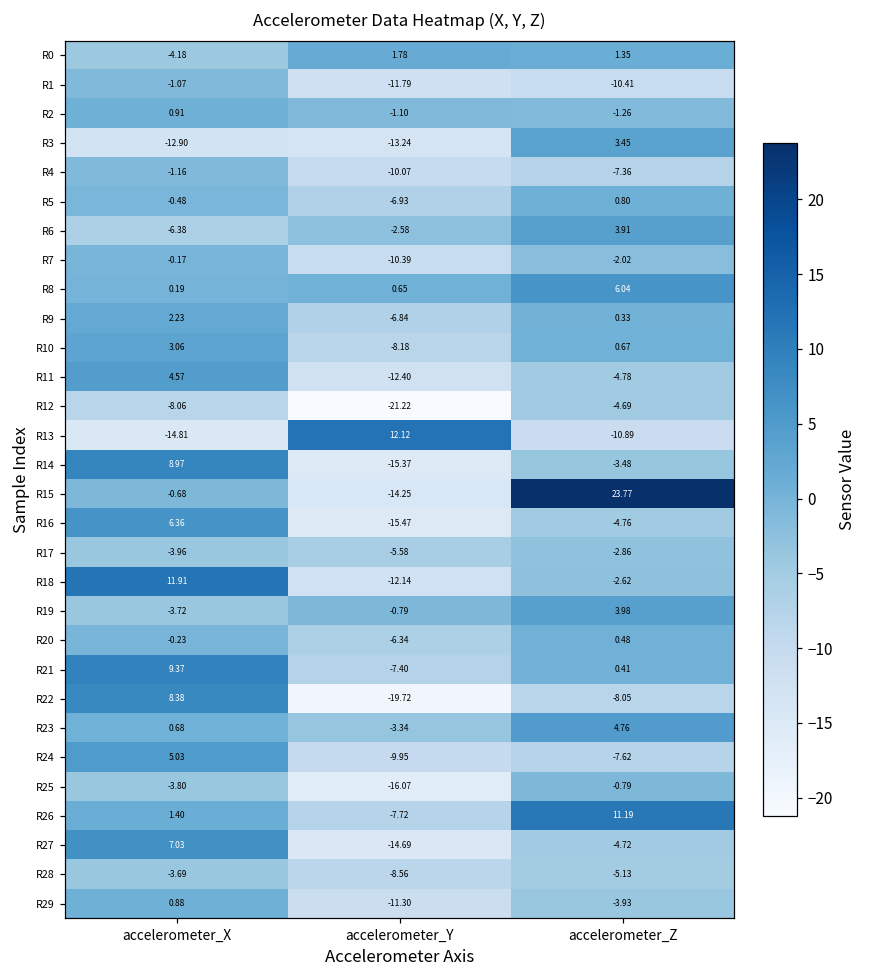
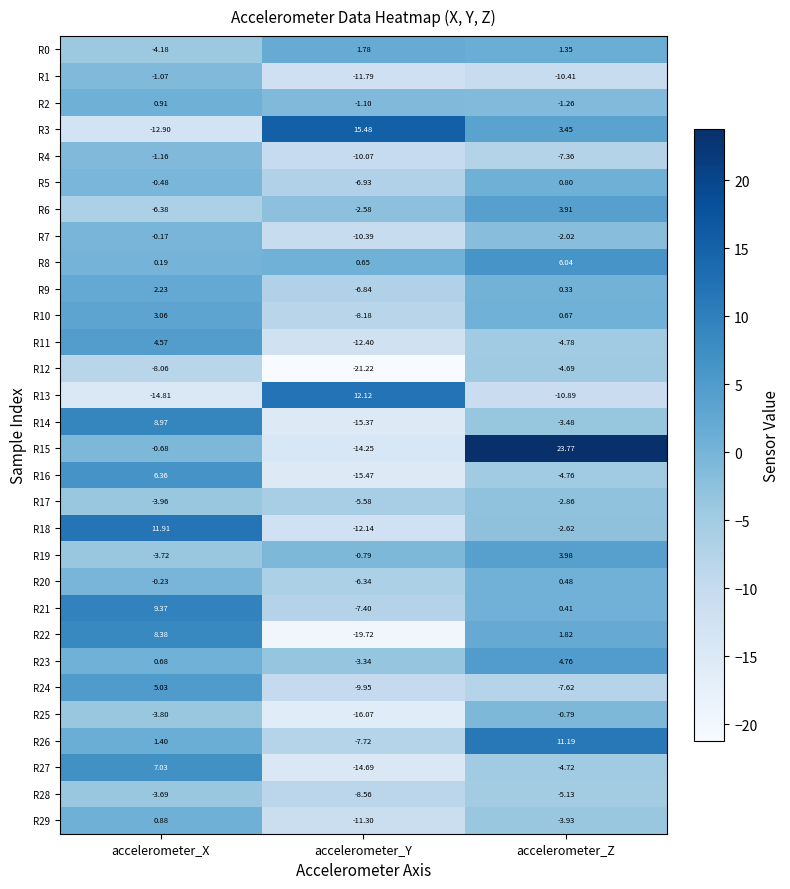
R3, accelerometer_Y: -13.24 -> 15.48
R22, accelerometer_Z: -8.05 -> 1.82
